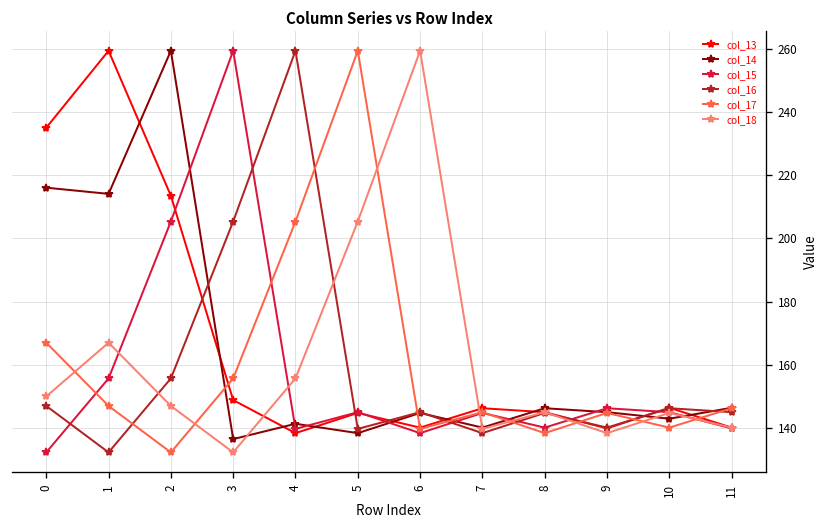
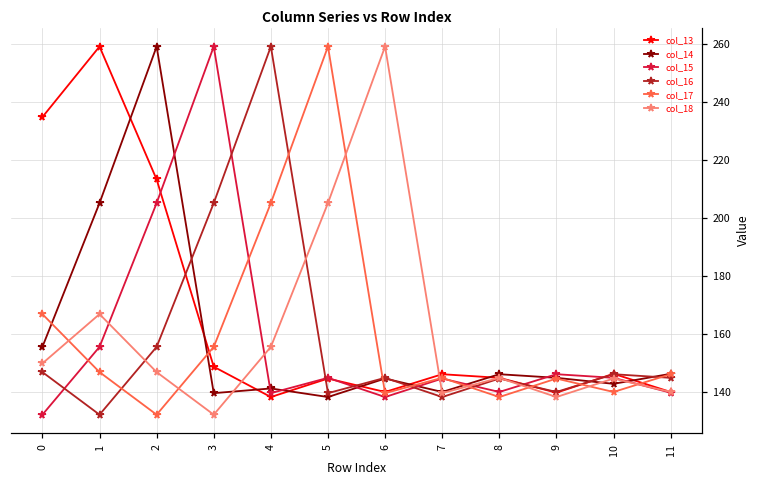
col_14, 0: 216 -> 156
col_14, 1: 214 -> 205
col_14, 3: 137 -> 140
